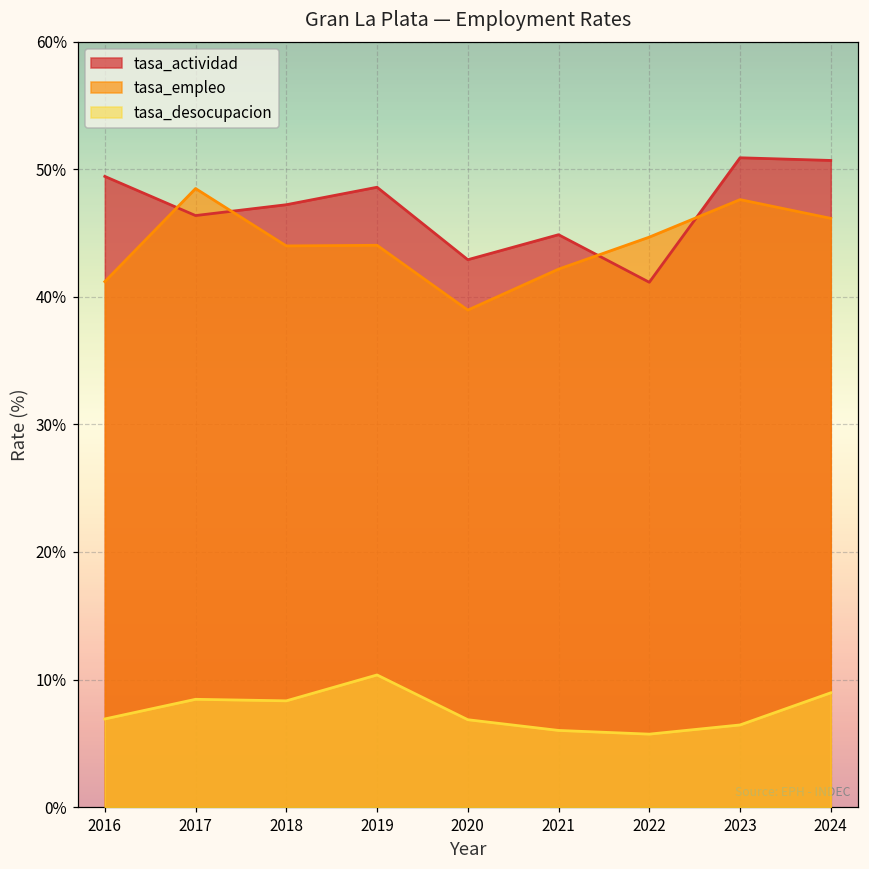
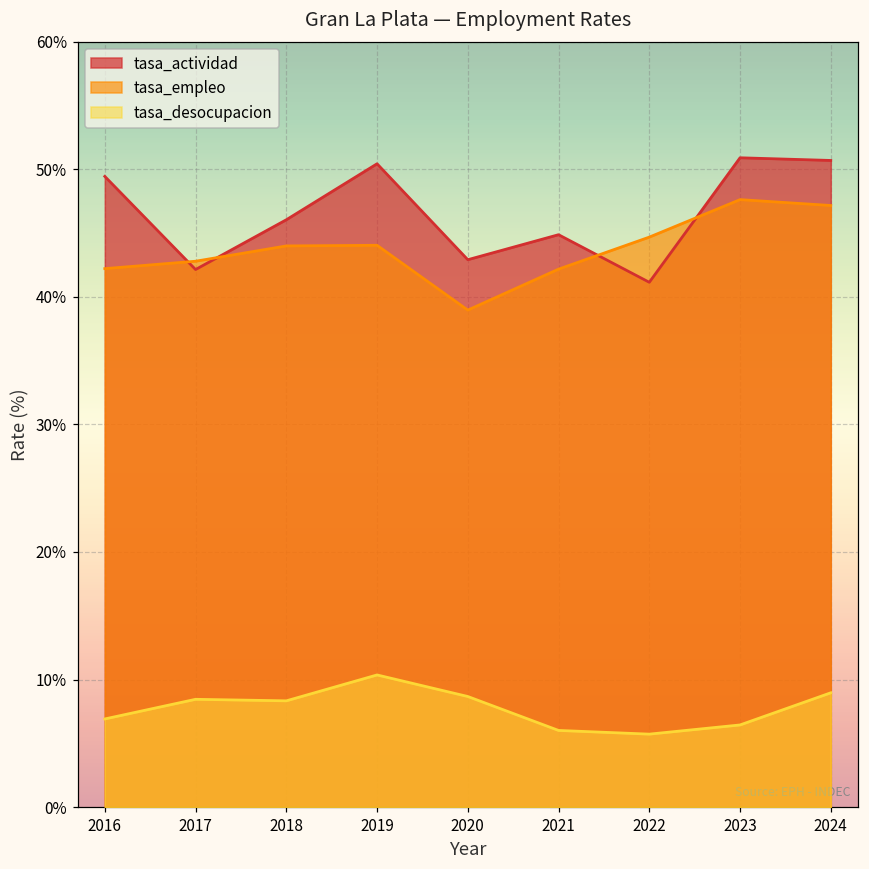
tasa_empleo, 2016: 41.2% -> 42.2%
tasa_actividad, 2017: 46.4% -> 42.1%
tasa_empleo, 2017: 48.5% -> 42.8%
tasa_actividad, 2018: 47.2% -> 46.0%
tasa_actividad, 2019: 48.6% -> 50.4%
tasa_desocupacion, 2020: 6.9% -> 8.7%
tasa_empleo, 2024: 46.2% -> 47.2%
